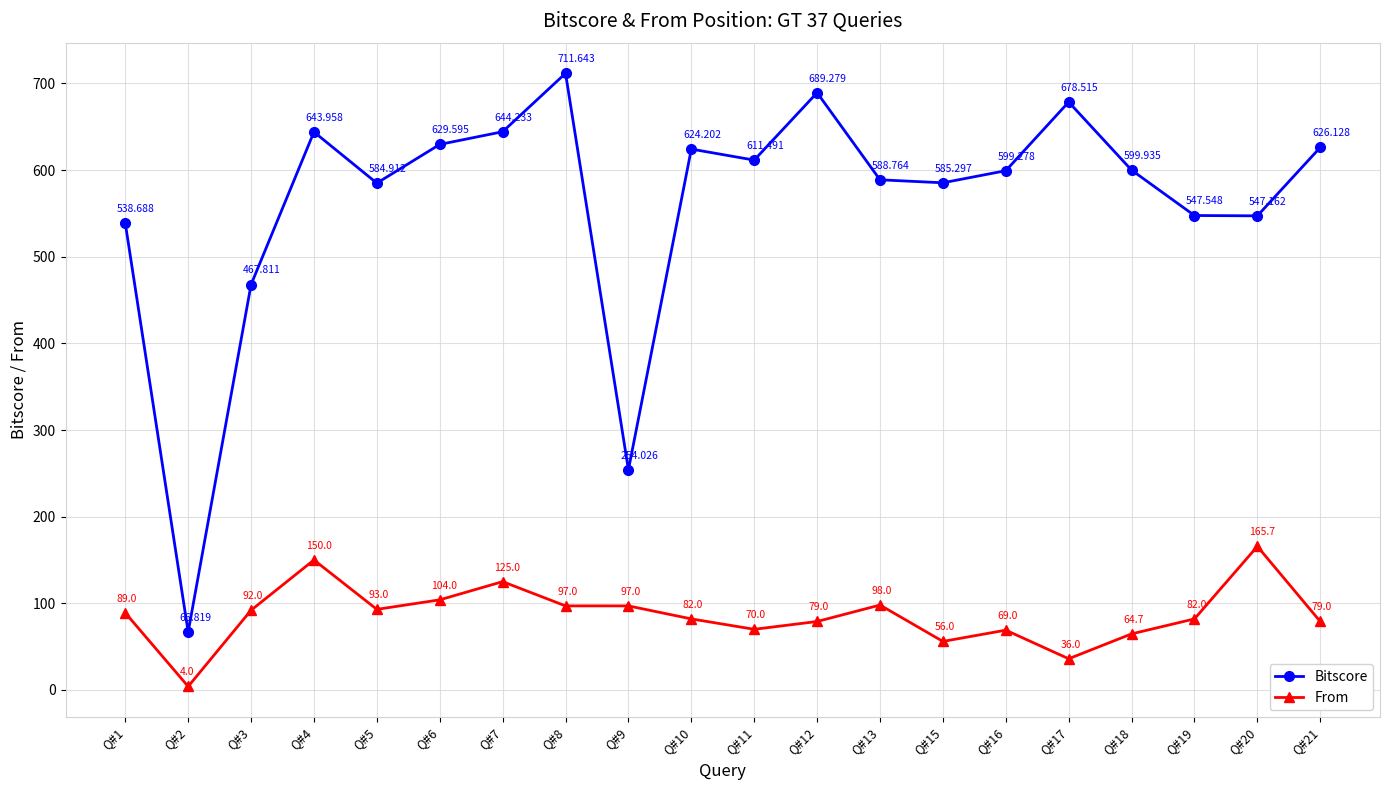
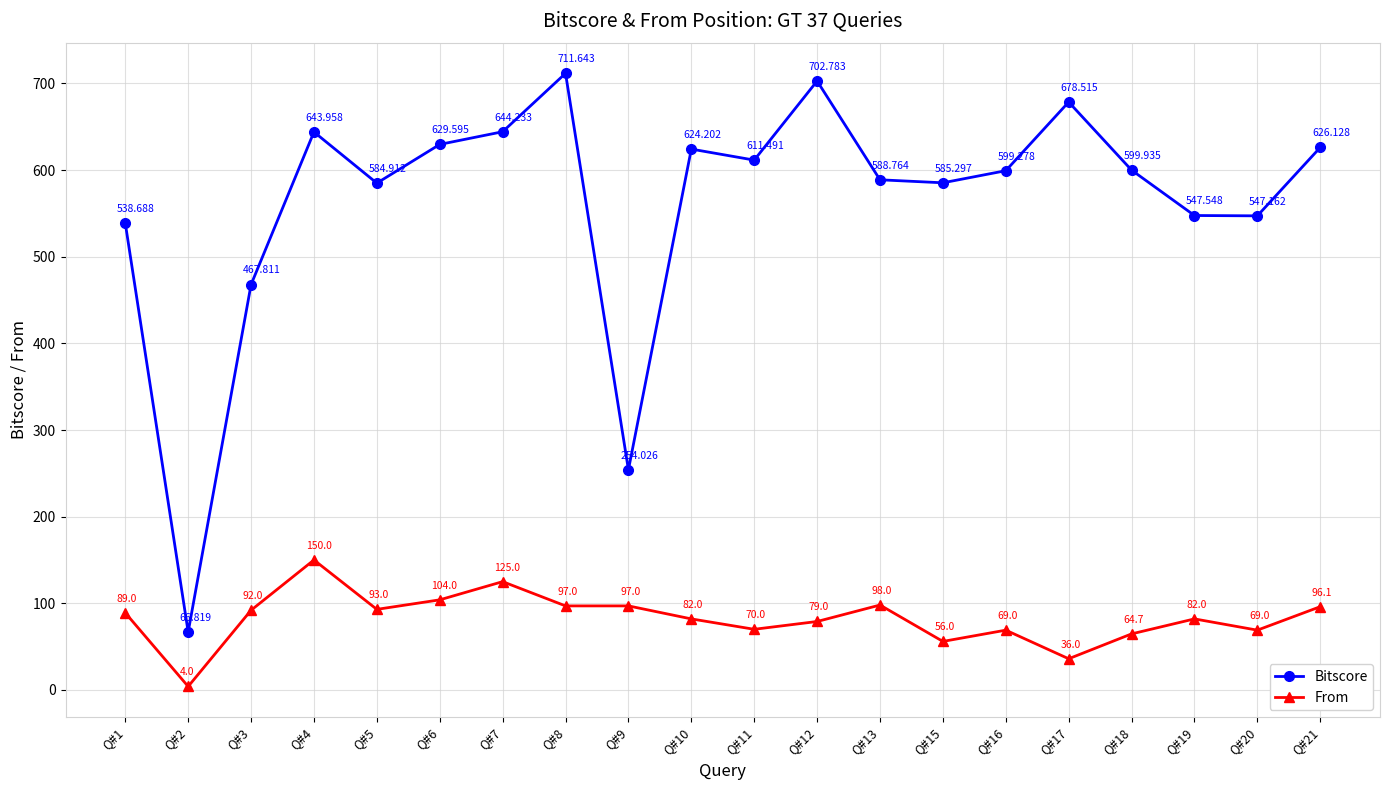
Bitscore, Q#12: 689.279 -> 702.783
From, Q#20: 165.7 -> 69.0
From, Q#21: 79.0 -> 96.1
